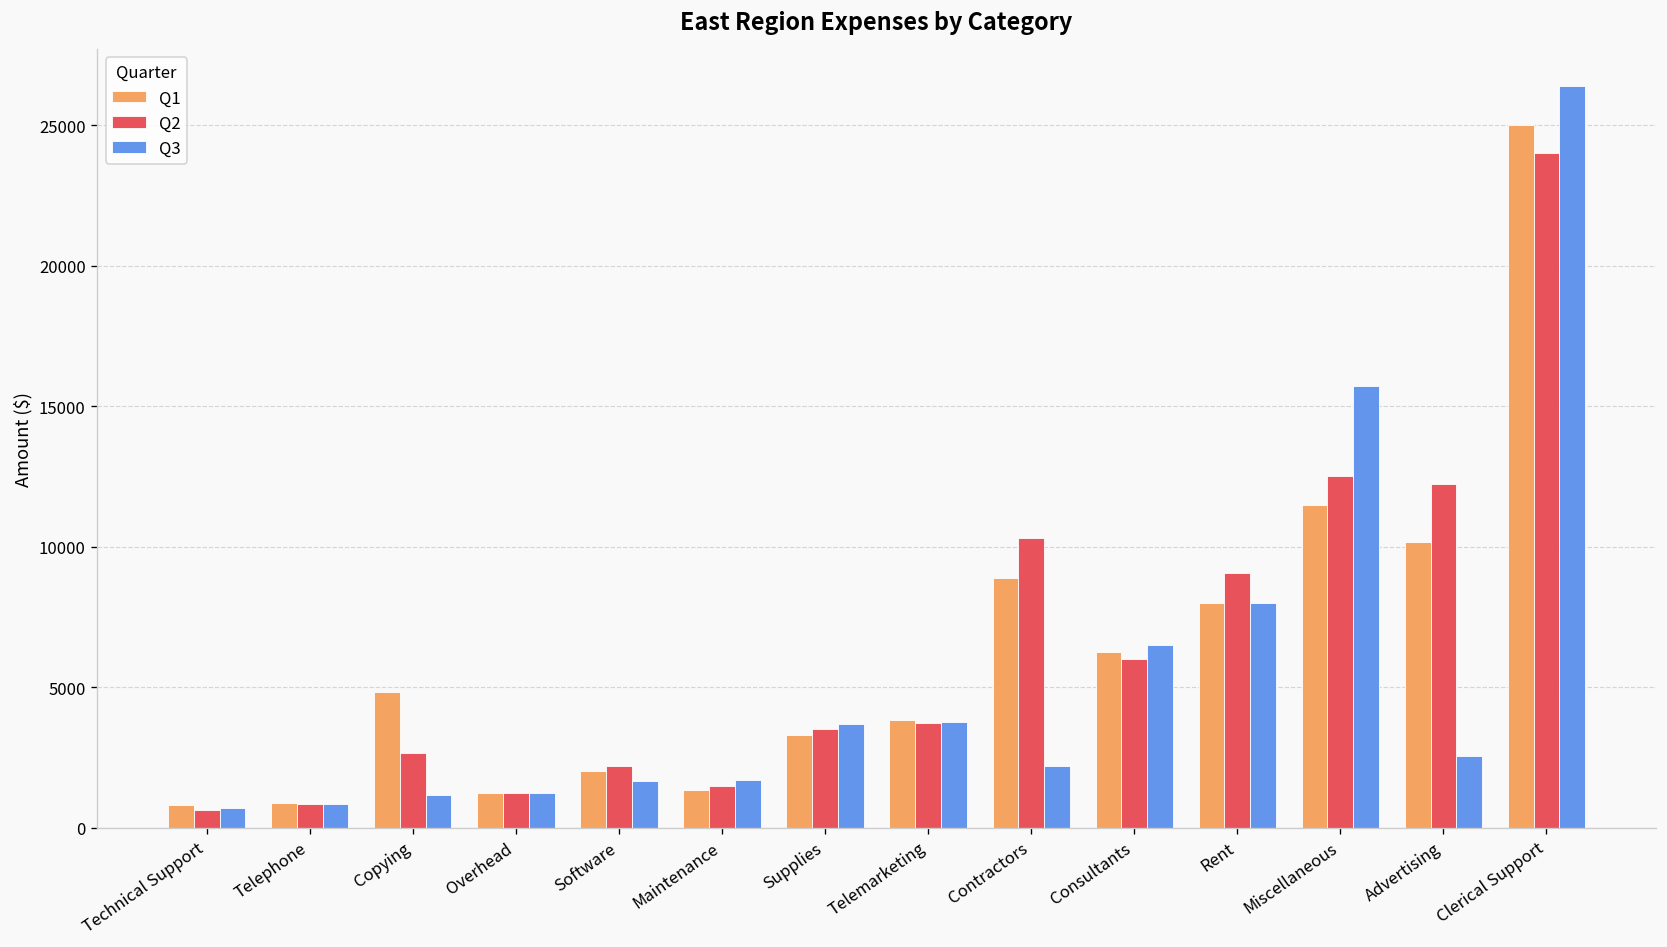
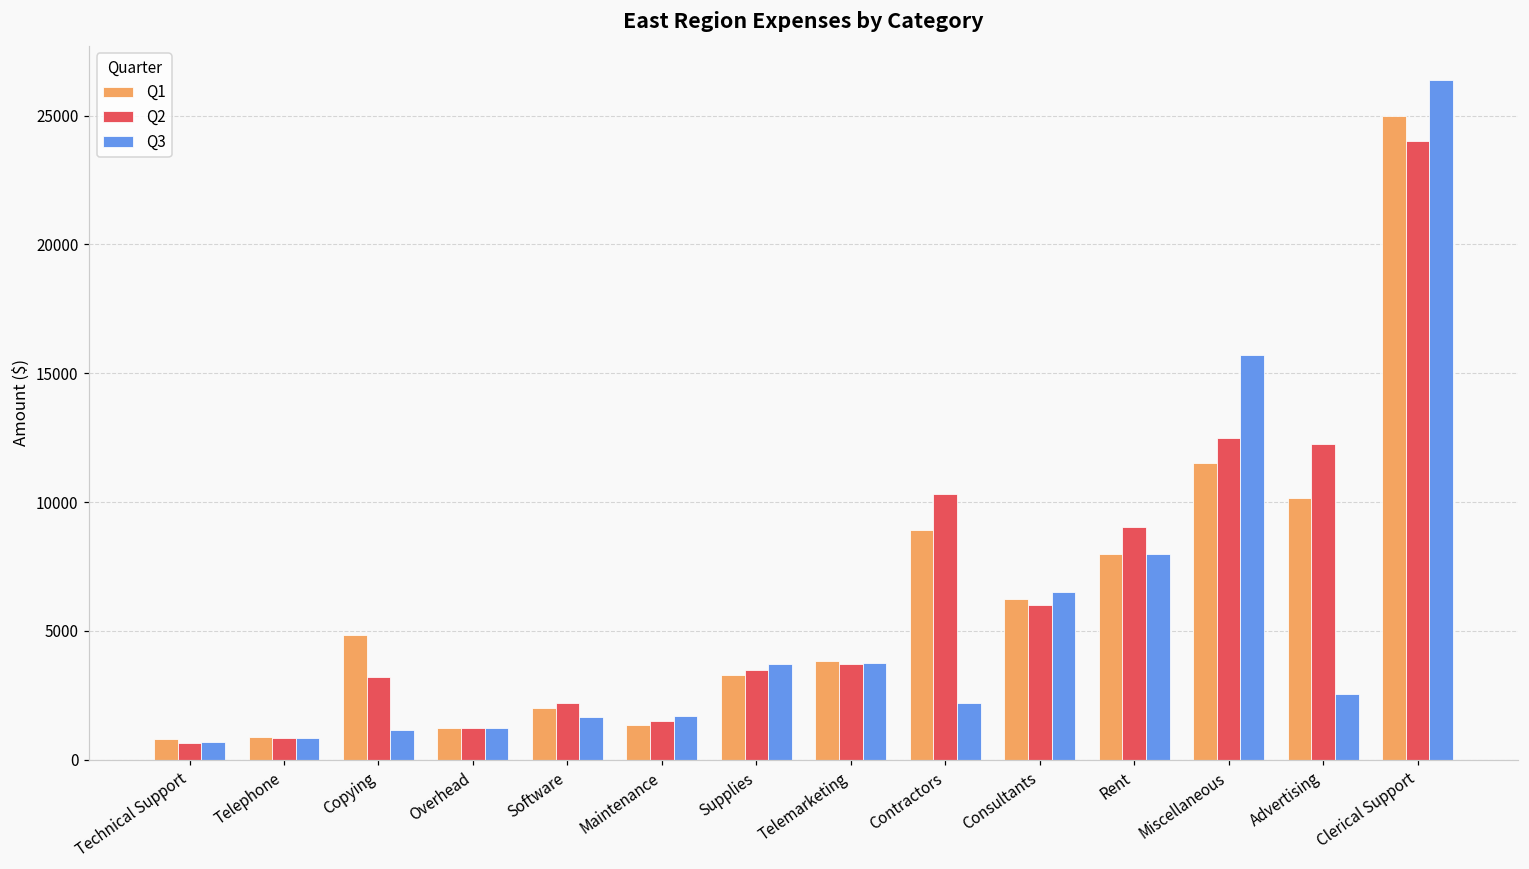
Q2, Copying: 2700 -> 3200
